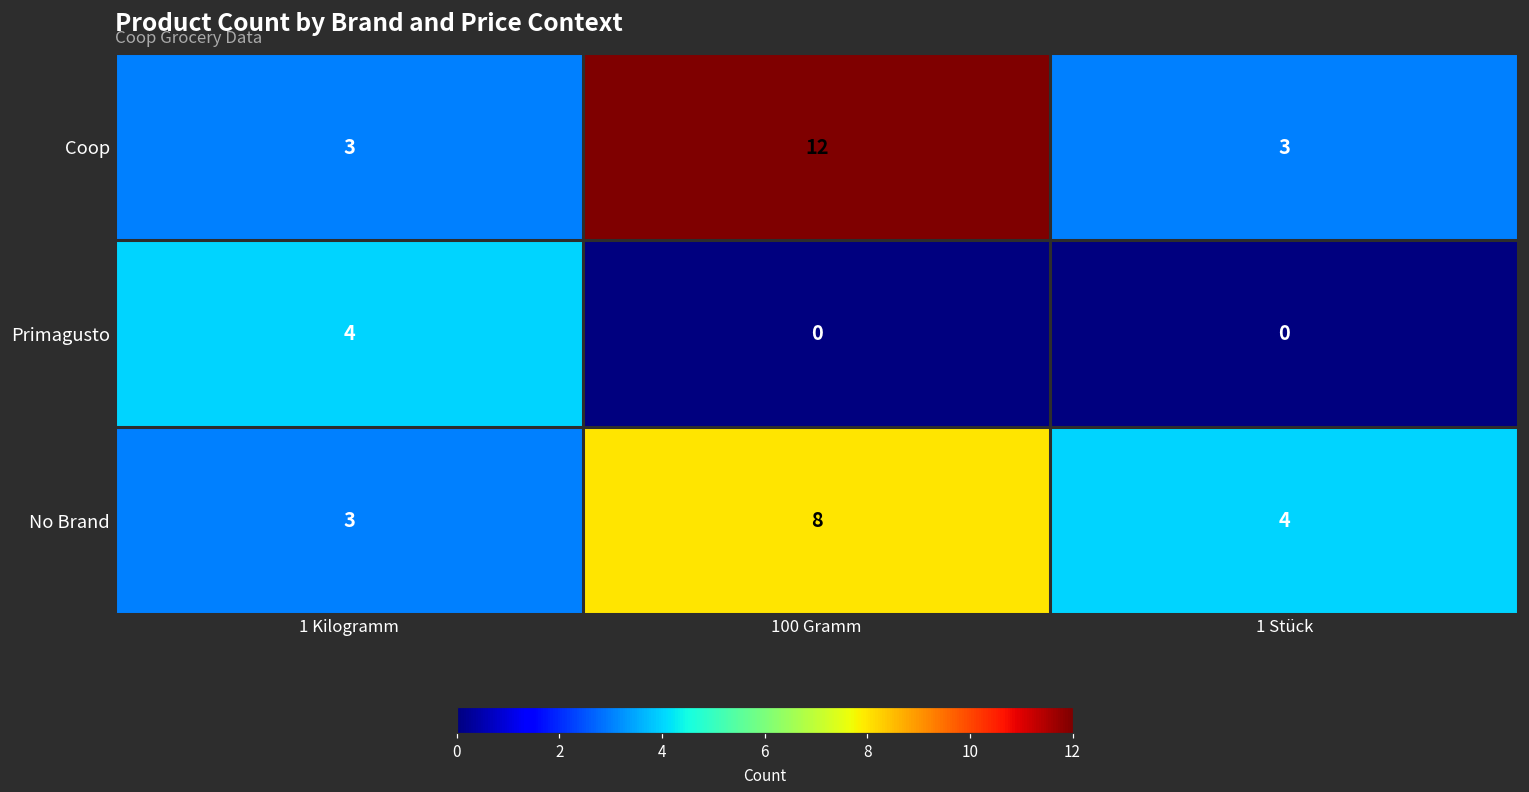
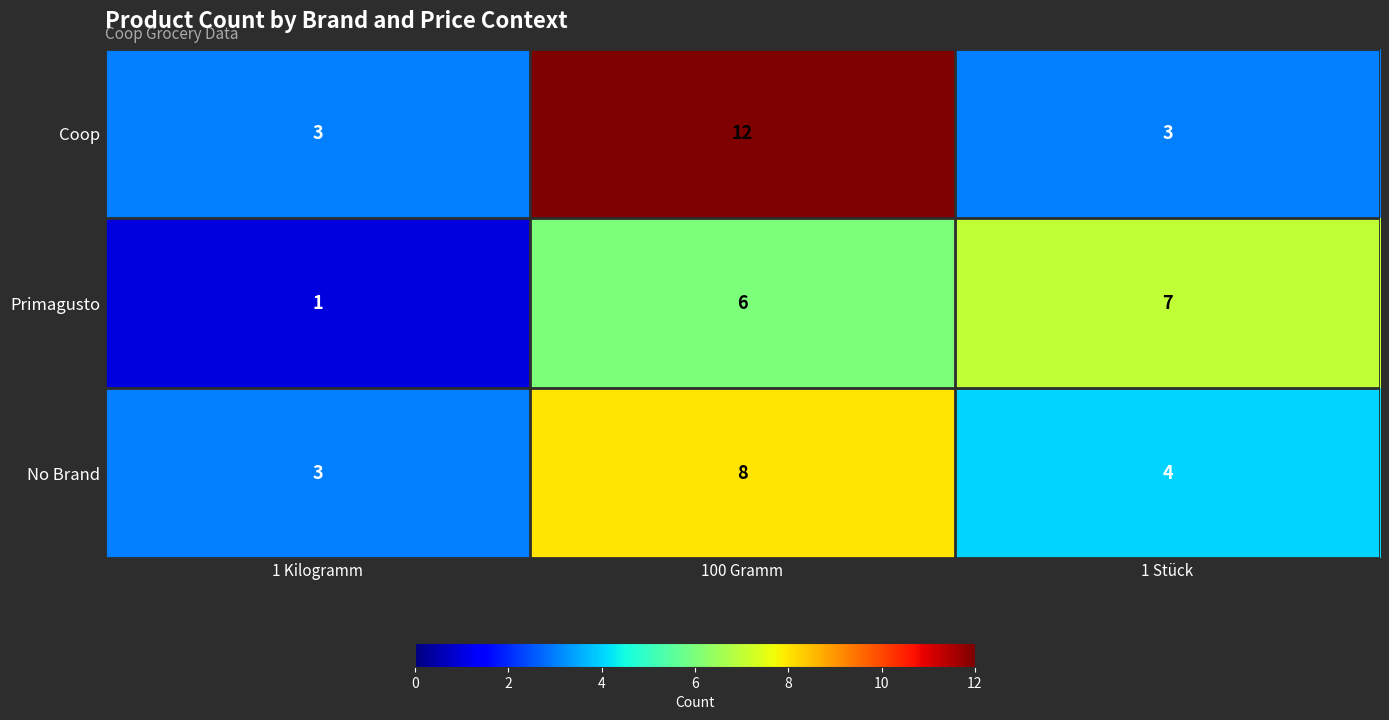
Primagusto, 1 Kilogramm: 4 -> 1
Primagusto, 100 Gramm: 0 -> 6
Primagusto, 1 Stück: 0 -> 7
